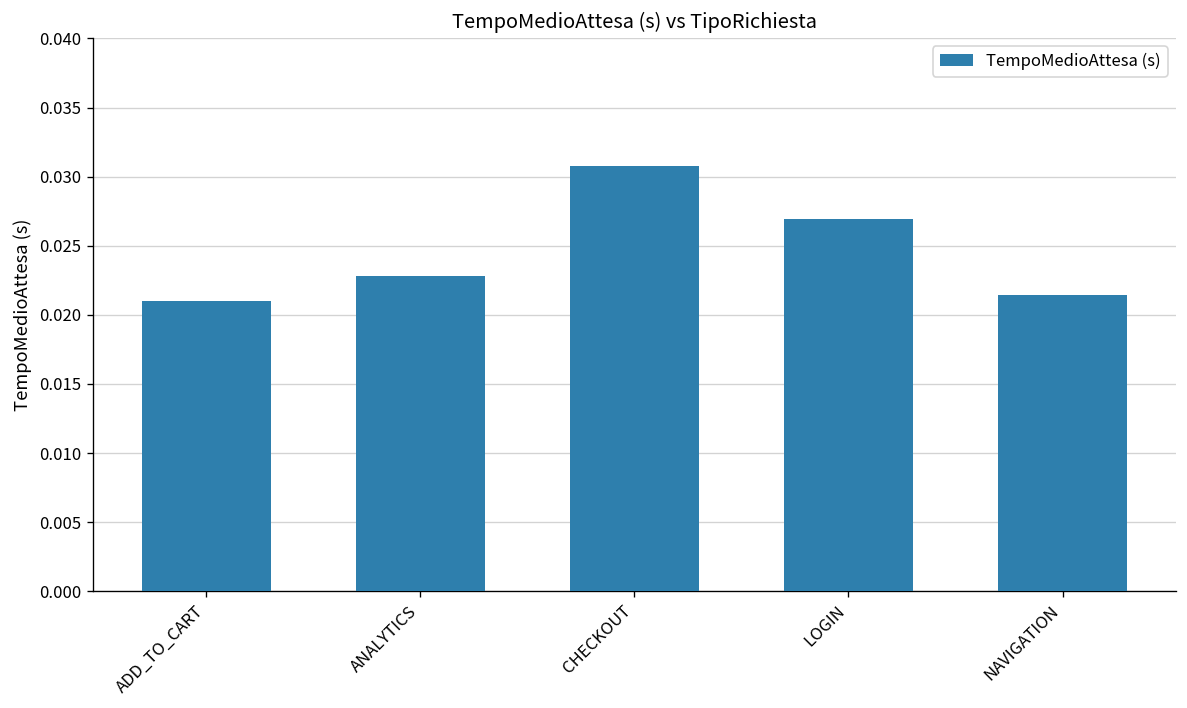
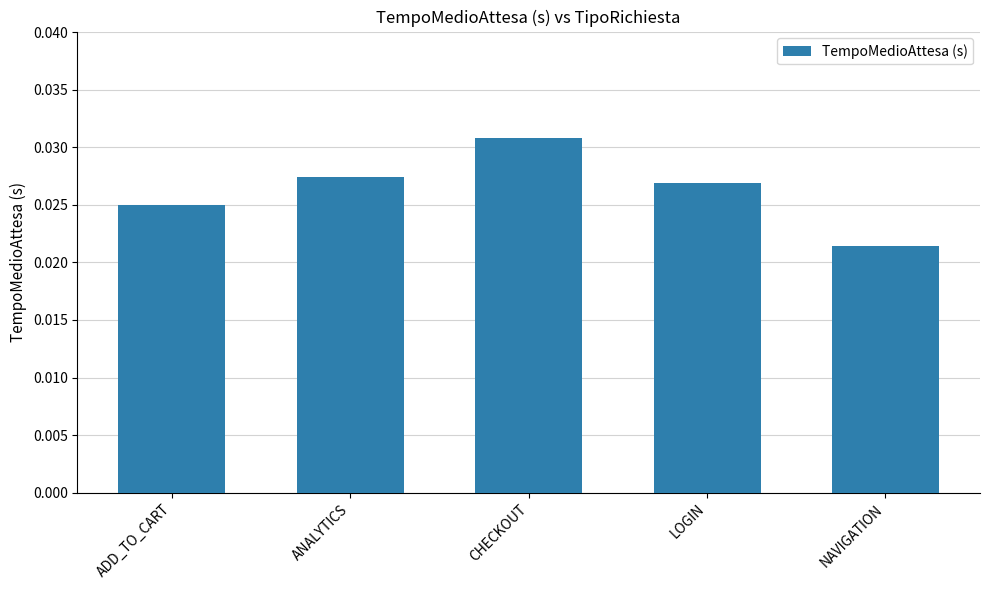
ADD_TO_CART: 0.021 -> 0.025
ANALYTICS: 0.0228 -> 0.0274
